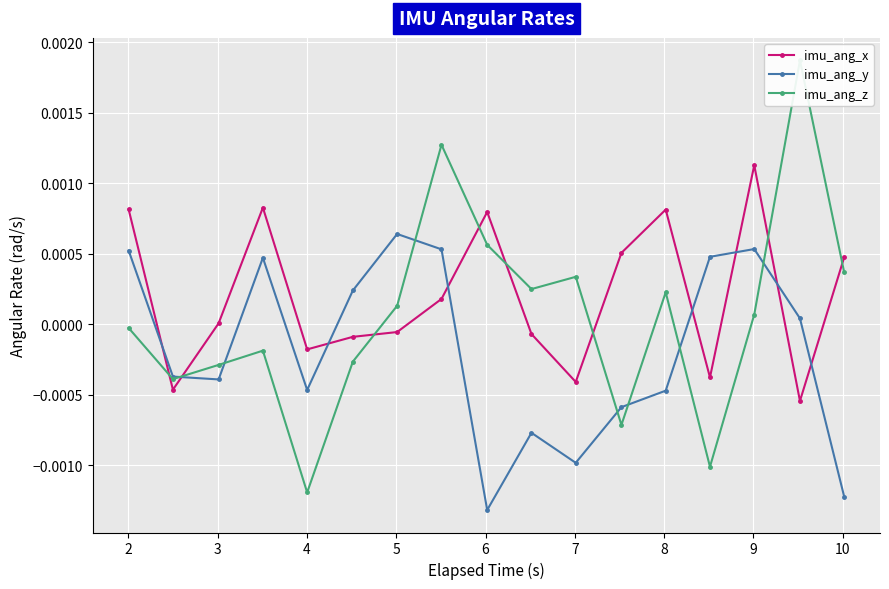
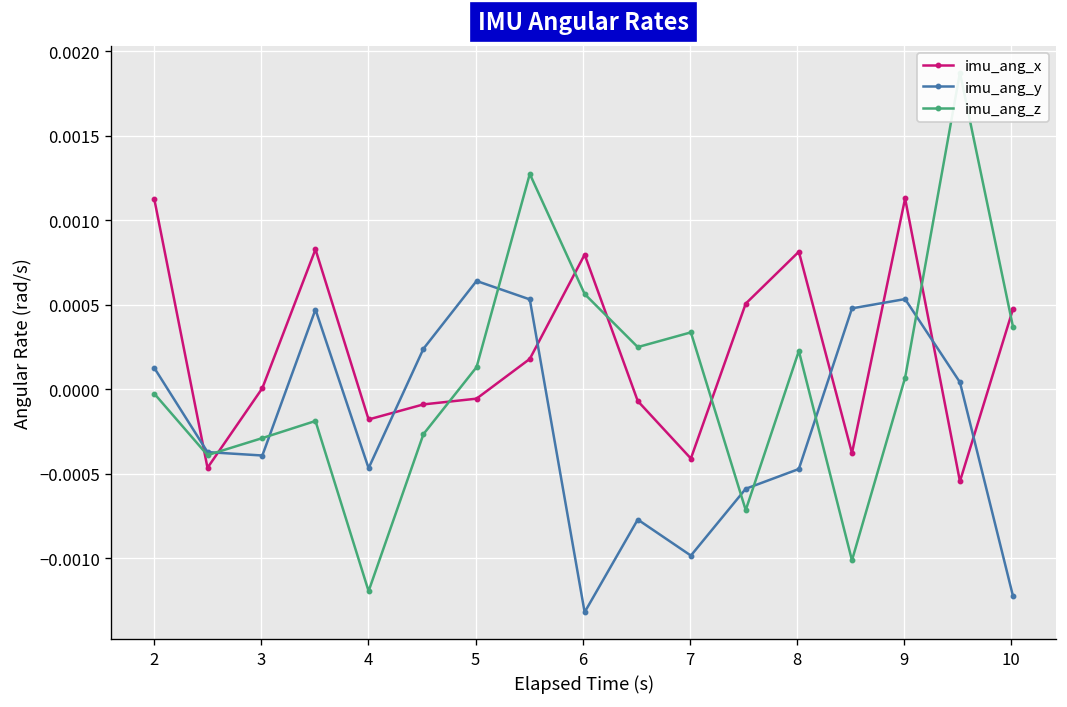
imu_ang_x, 2: 0.00081 -> 0.00112
imu_ang_y, 2: 0.00052 -> 0.00013
